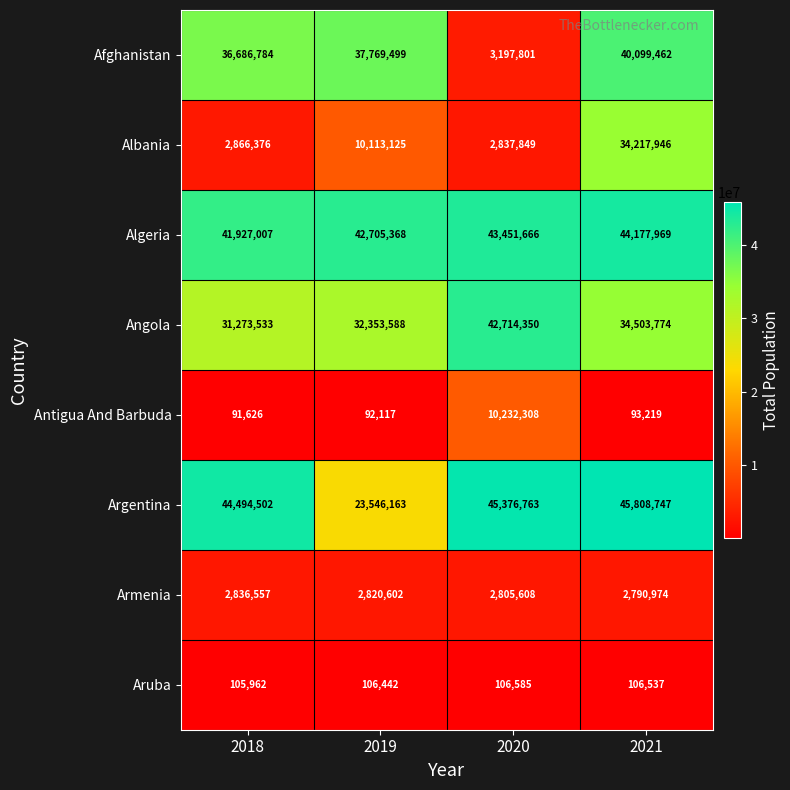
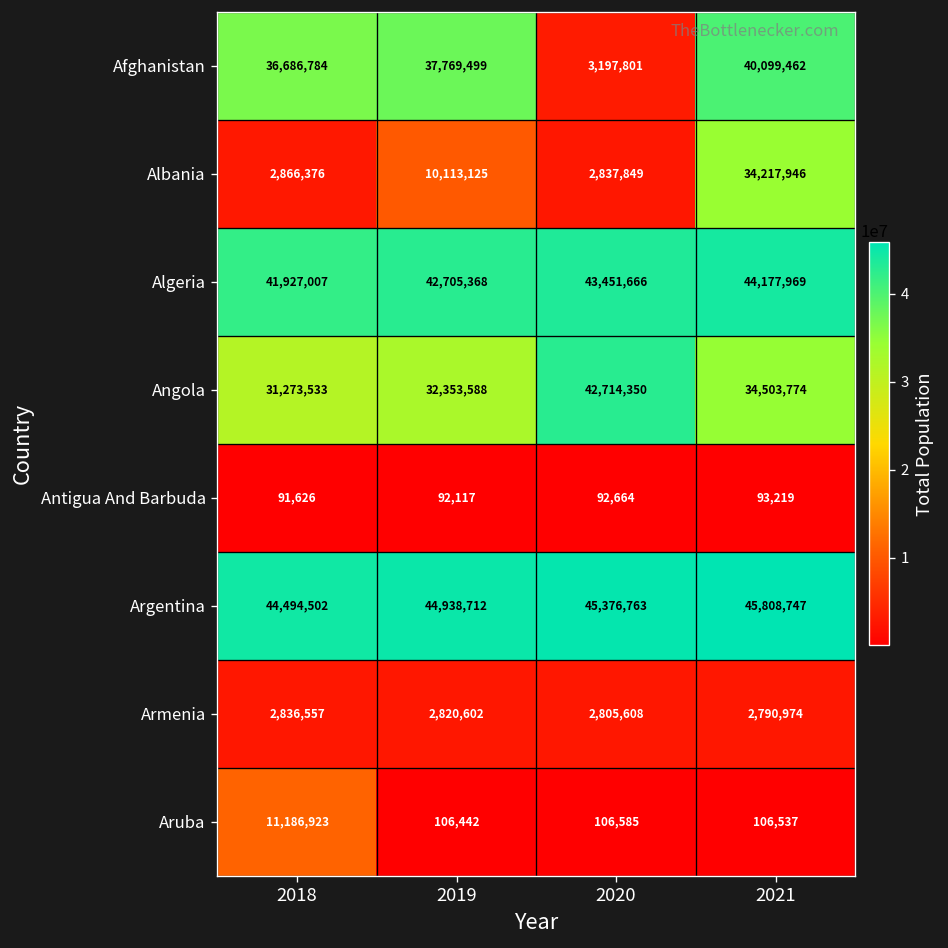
Antigua And Barbuda, 2020: 10,232,308 -> 92,664
Argentina, 2019: 23,546,163 -> 44,938,712
Aruba, 2018: 105,962 -> 11,186,923
